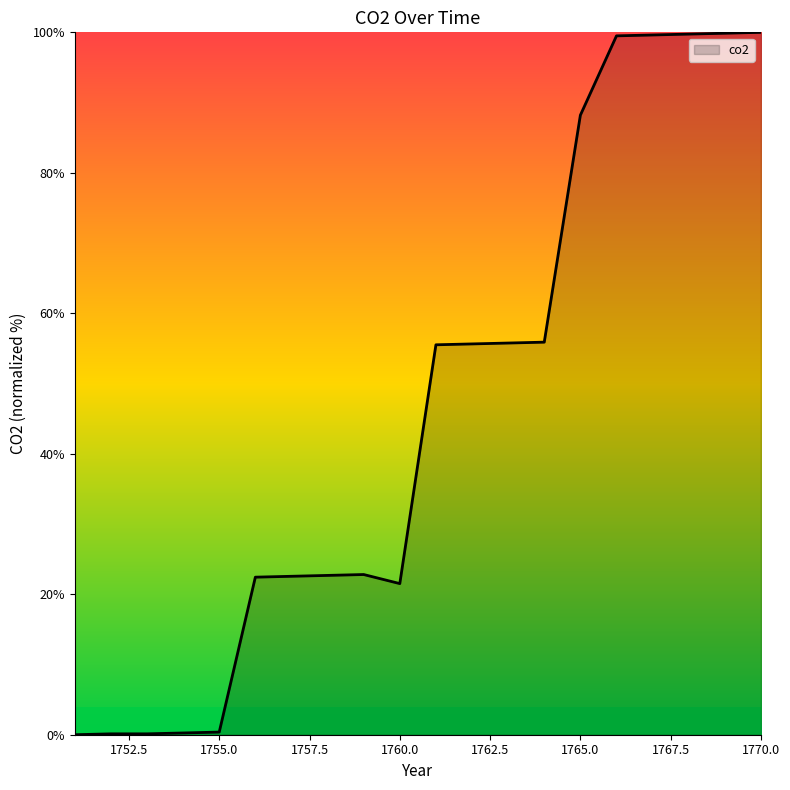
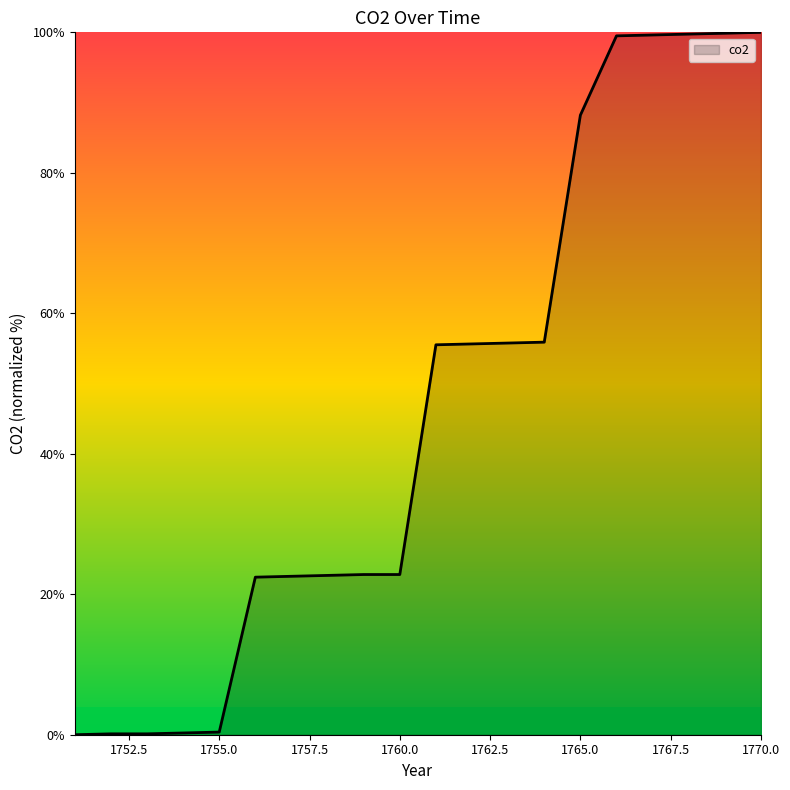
1760.0: 22% -> 23%
